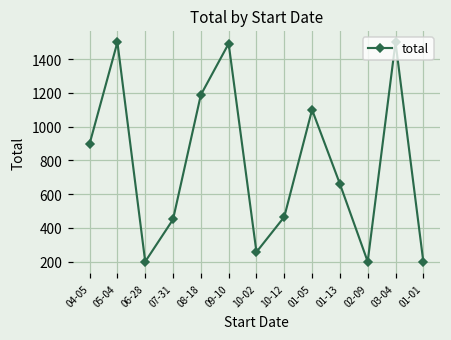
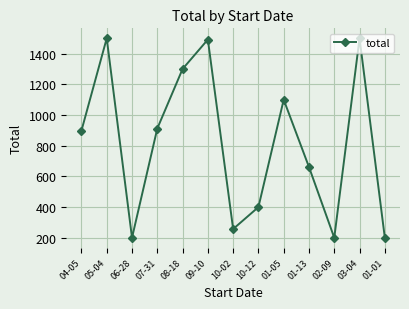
07-31: 450 -> 910
08-18: 1190 -> 1300
10-12: 470 -> 400
